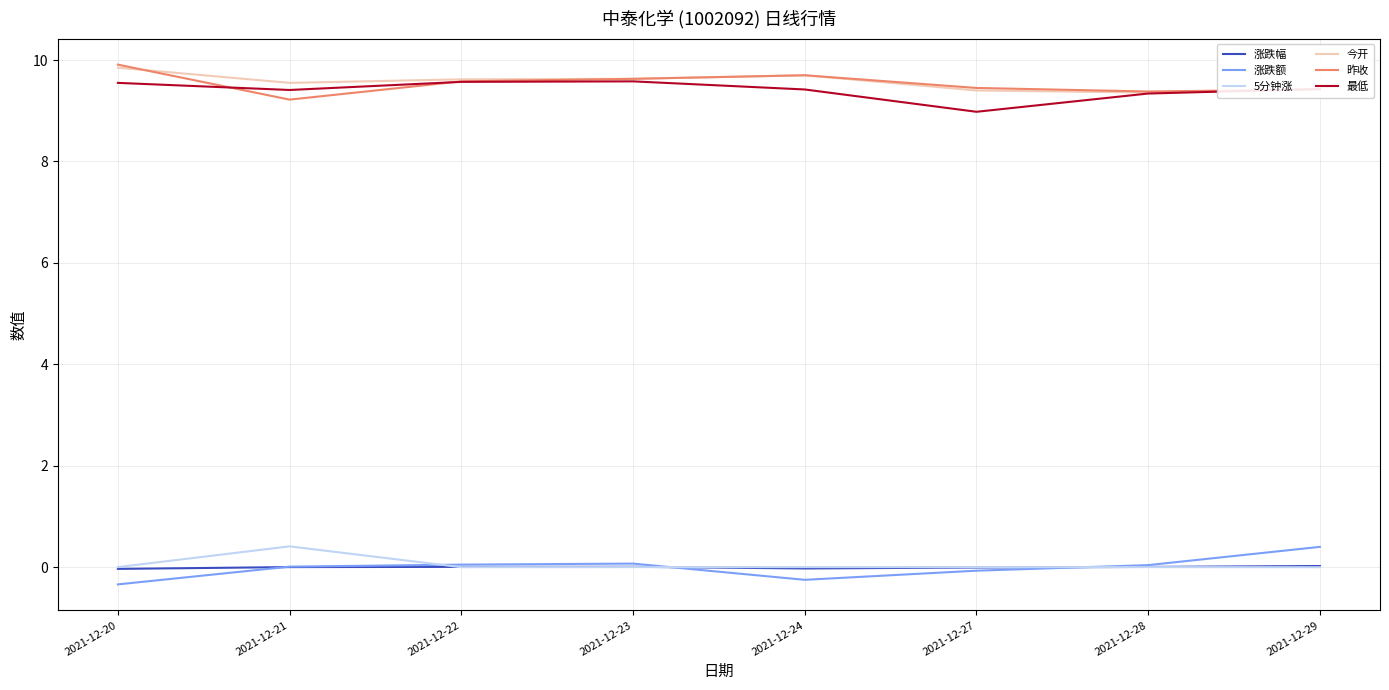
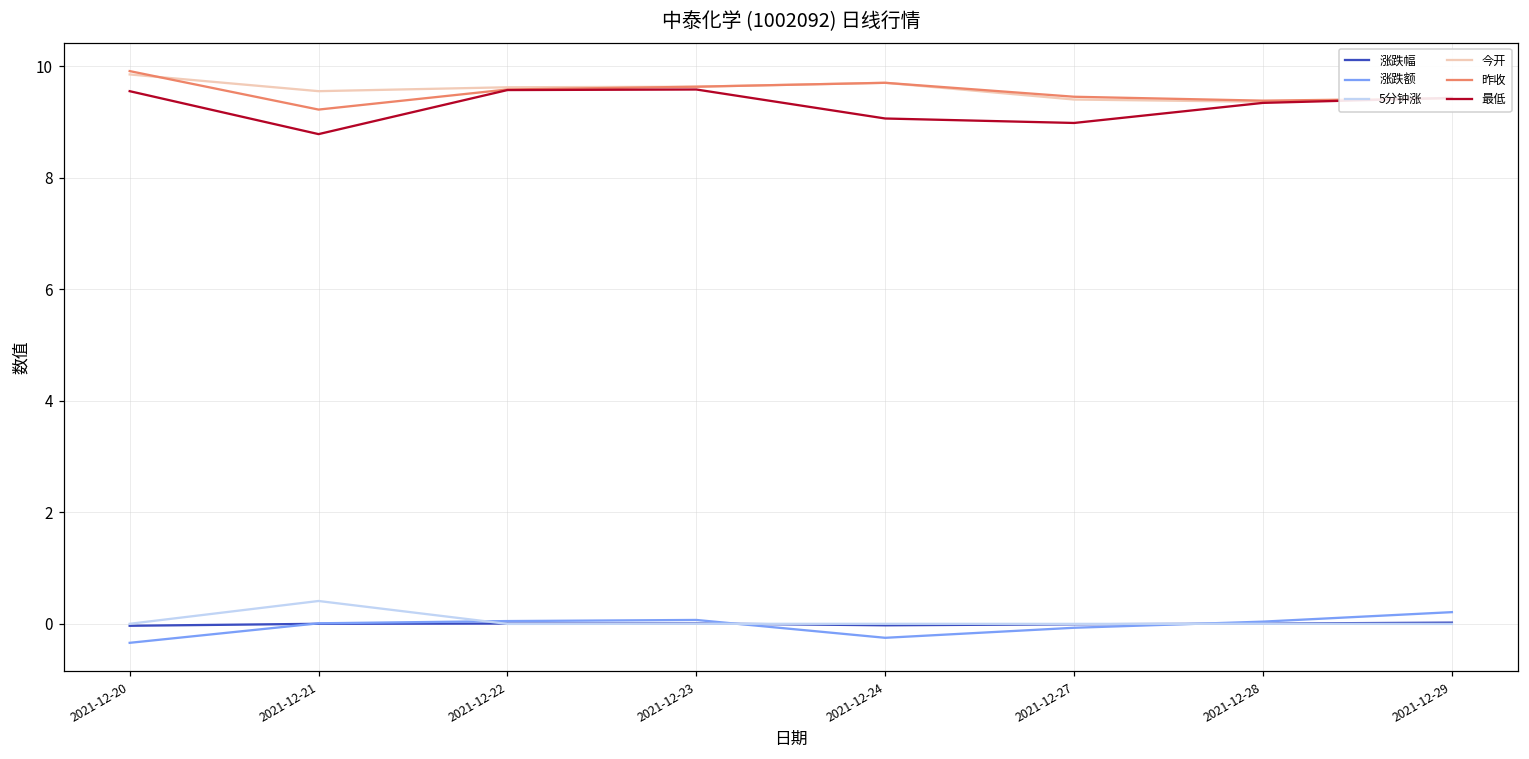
最低, 2021-12-21: 9.4 -> 8.8
最低, 2021-12-24: 9.4 -> 9.1
涨跌额, 2021-12-29: 0.4 -> 0.2
